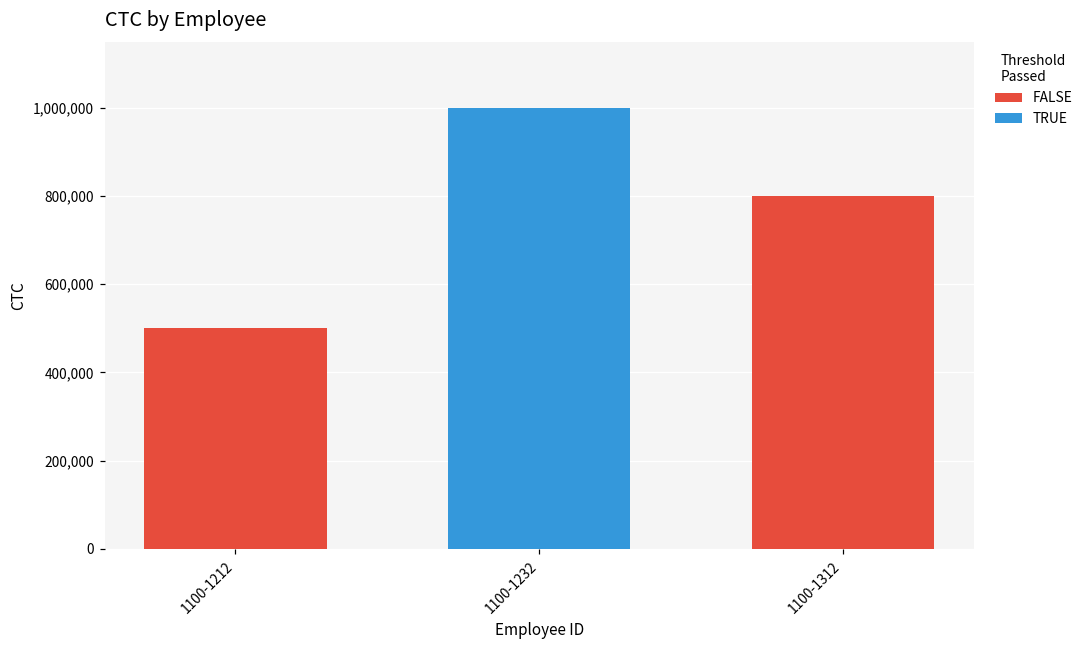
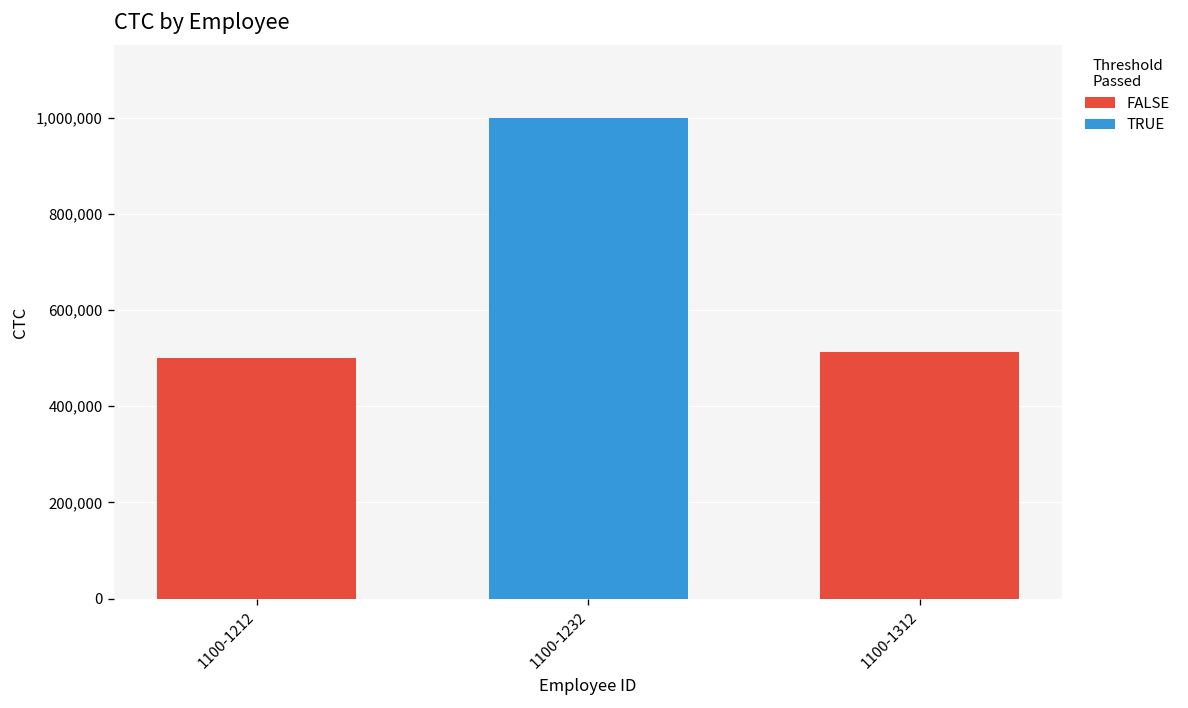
1100-1312: 800,000 -> 510,000
